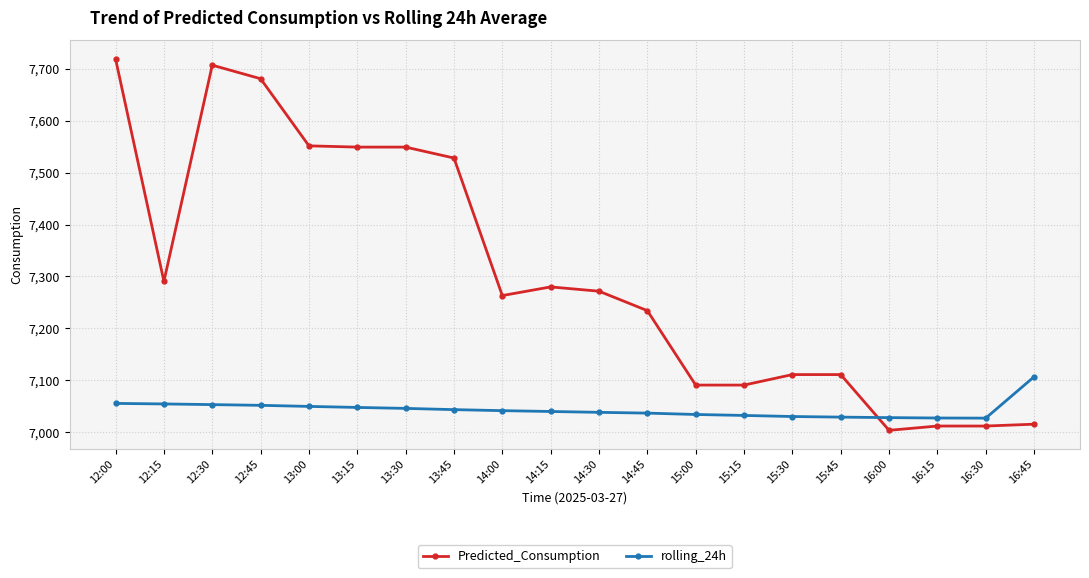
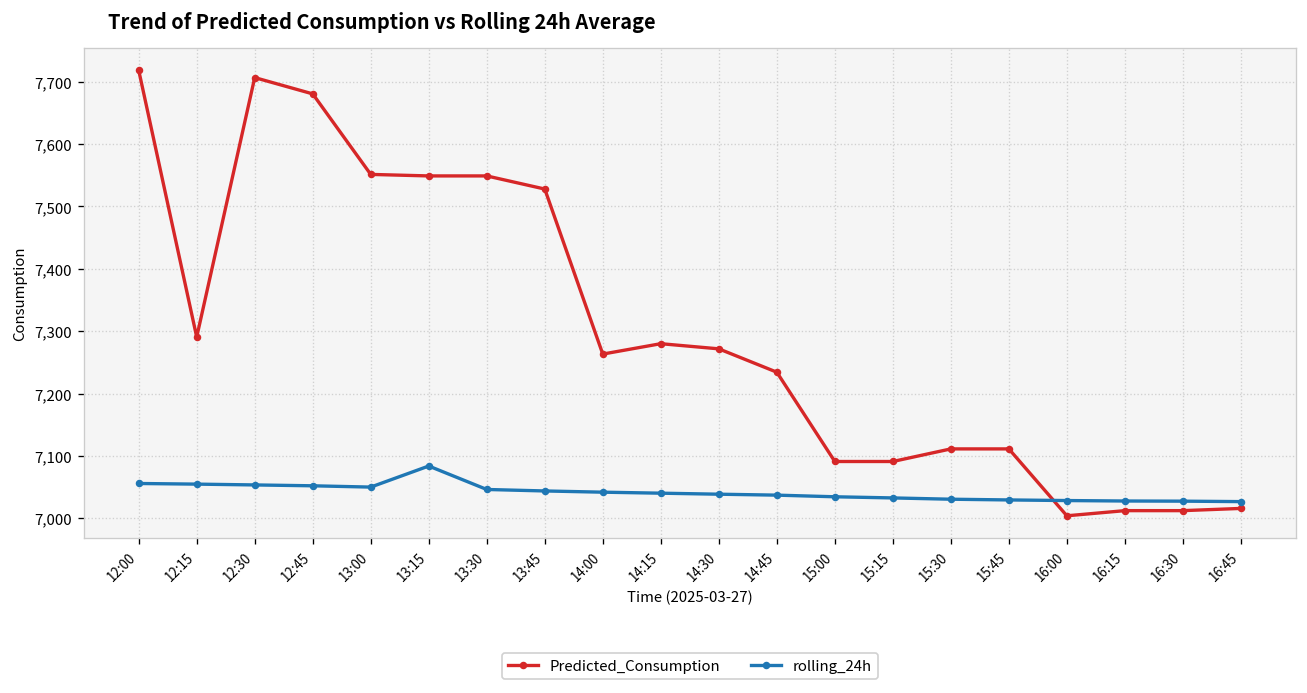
rolling_24h, 13:15: 7,050 -> 7,080
rolling_24h, 16:45: 7,110 -> 7,030
